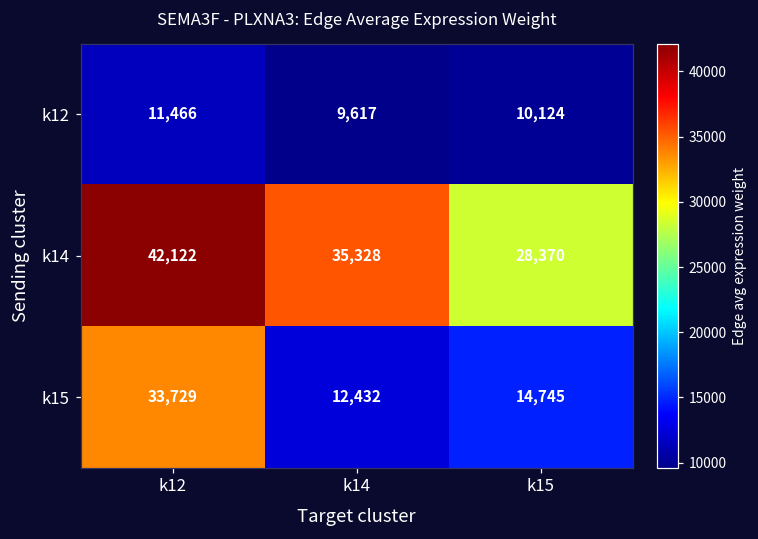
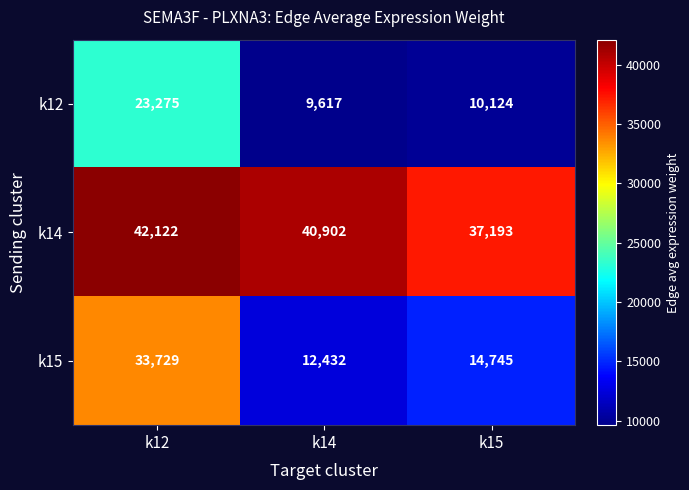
k12, k12: 11,466 -> 23,275
k14, k14: 35,328 -> 40,902
k14, k15: 28,370 -> 37,193
